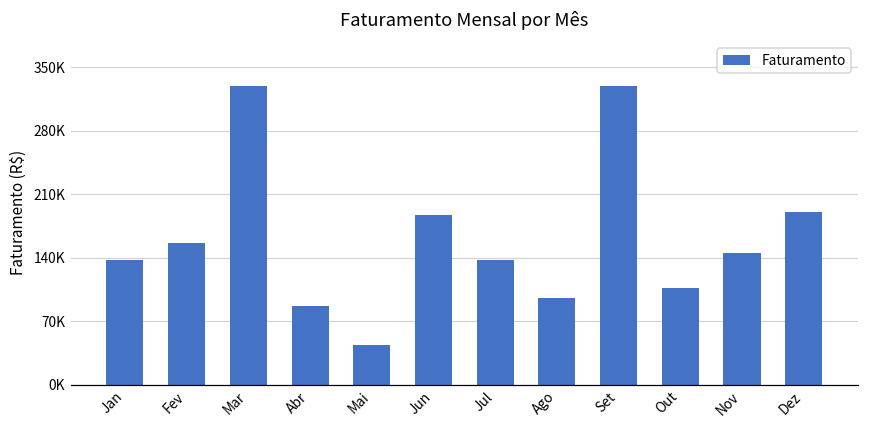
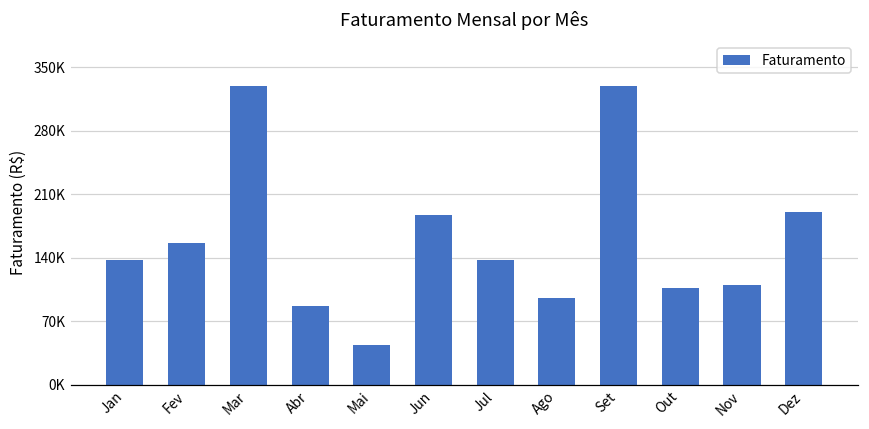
Nov: 140000 -> 110000
